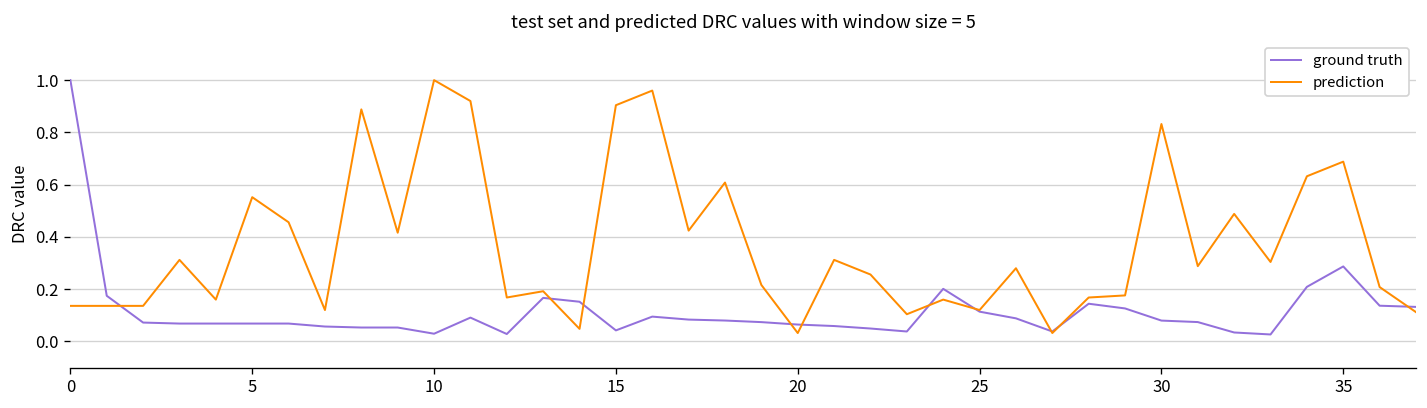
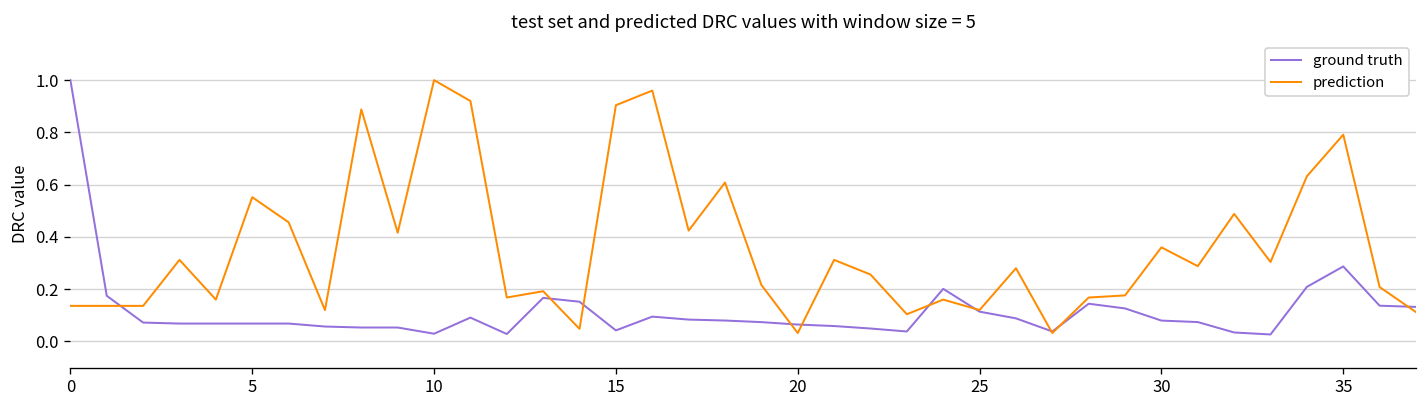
prediction, 30: 0.83 -> 0.36
prediction, 35: 0.69 -> 0.79
